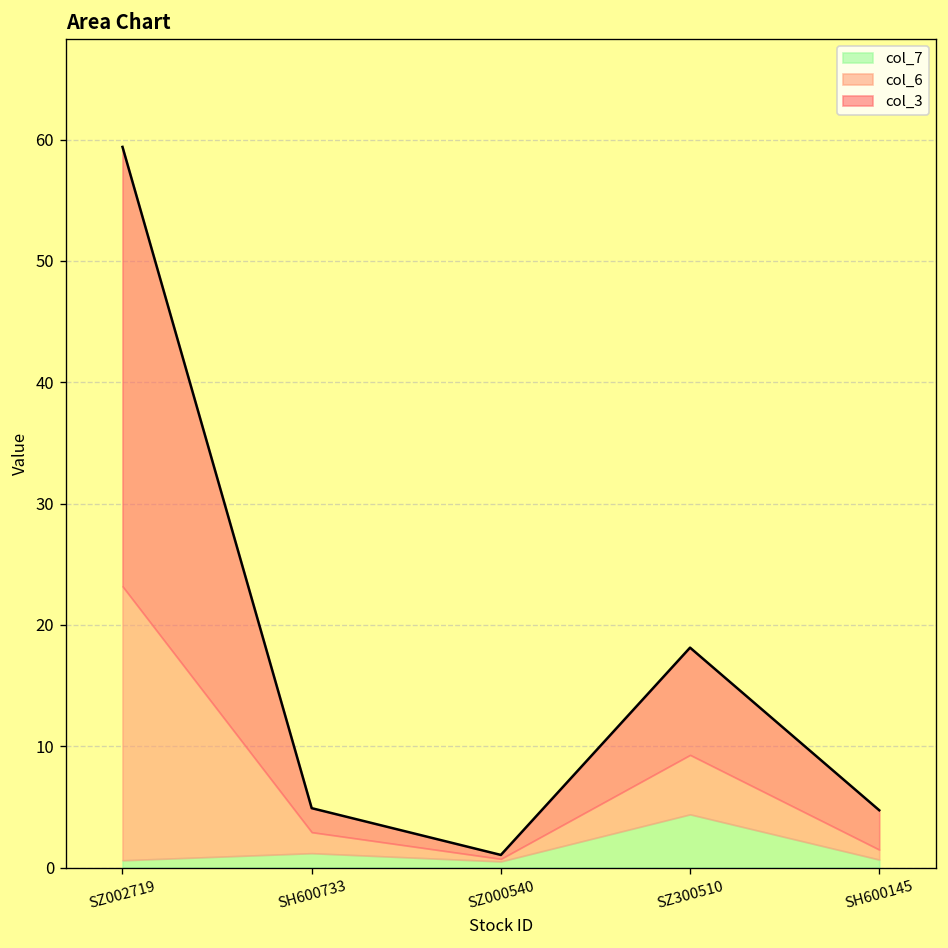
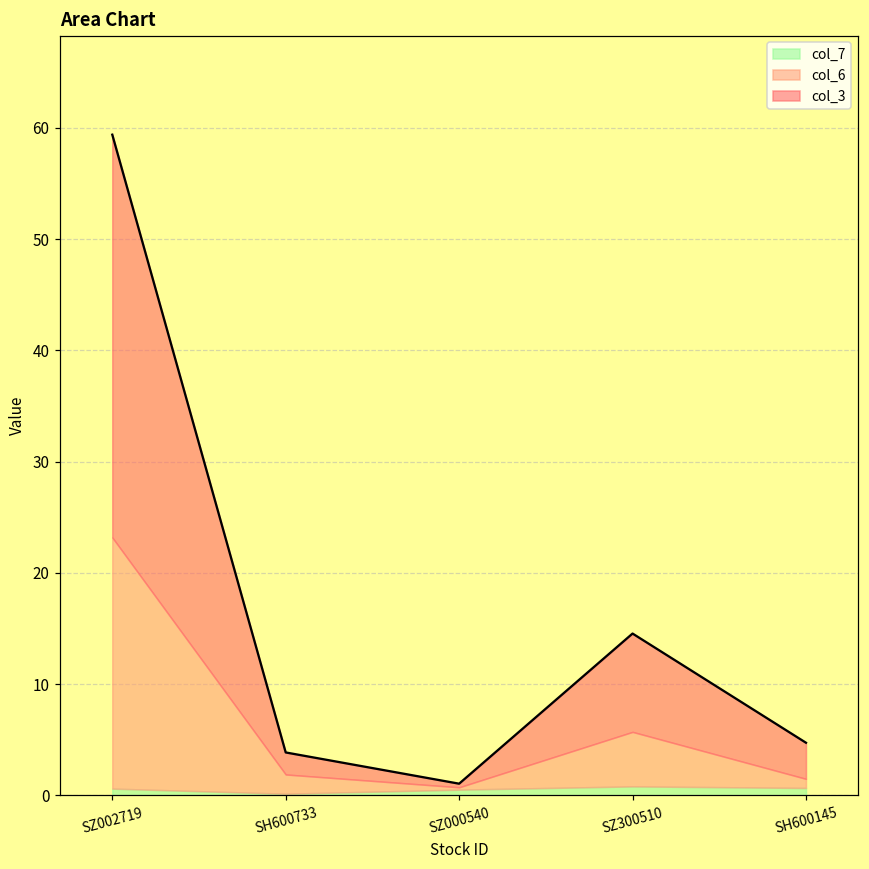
col_7, SH600733: 1.2 -> 0.1
col_7, SZ300510: 4.4 -> 0.8
